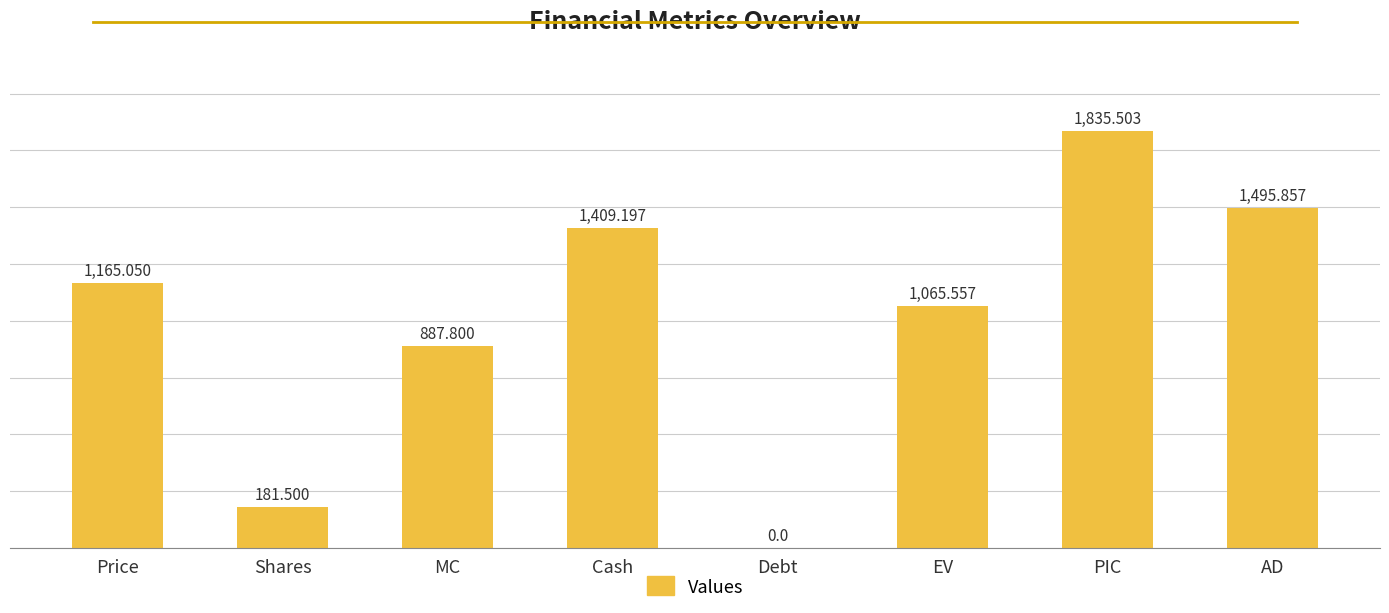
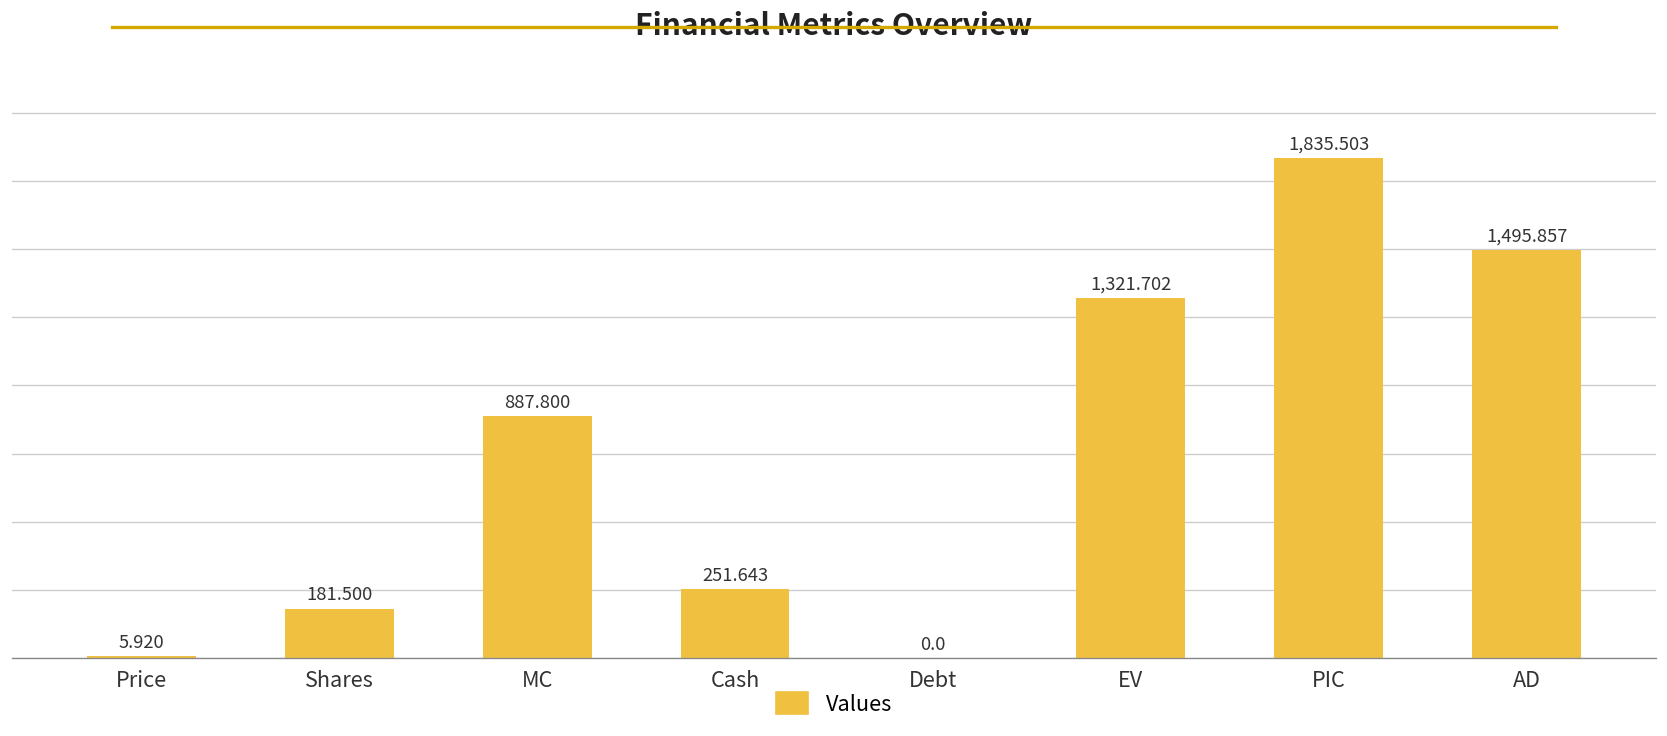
Price: 1,165.050 -> 5.920
Cash: 1,409.197 -> 251.643
EV: 1,065.557 -> 1,321.702
